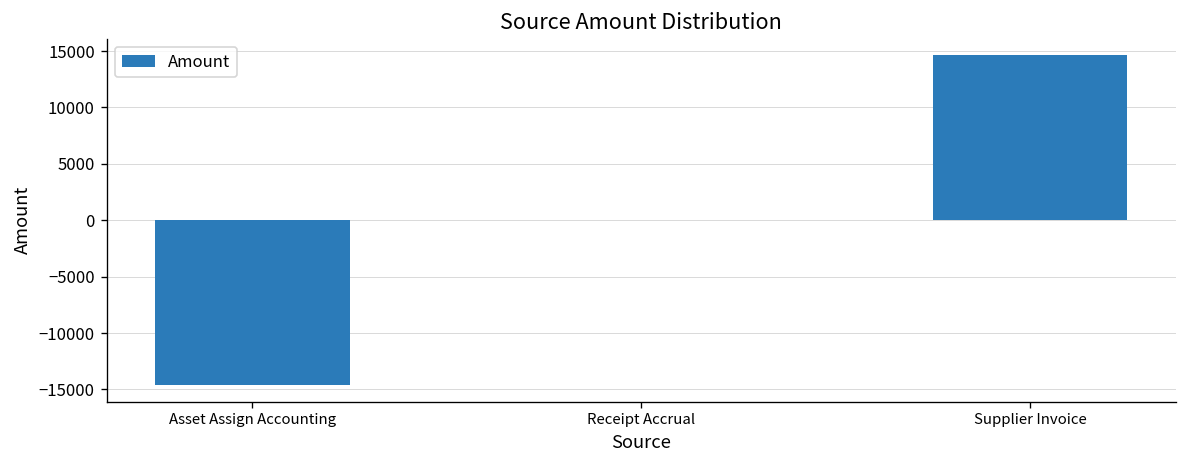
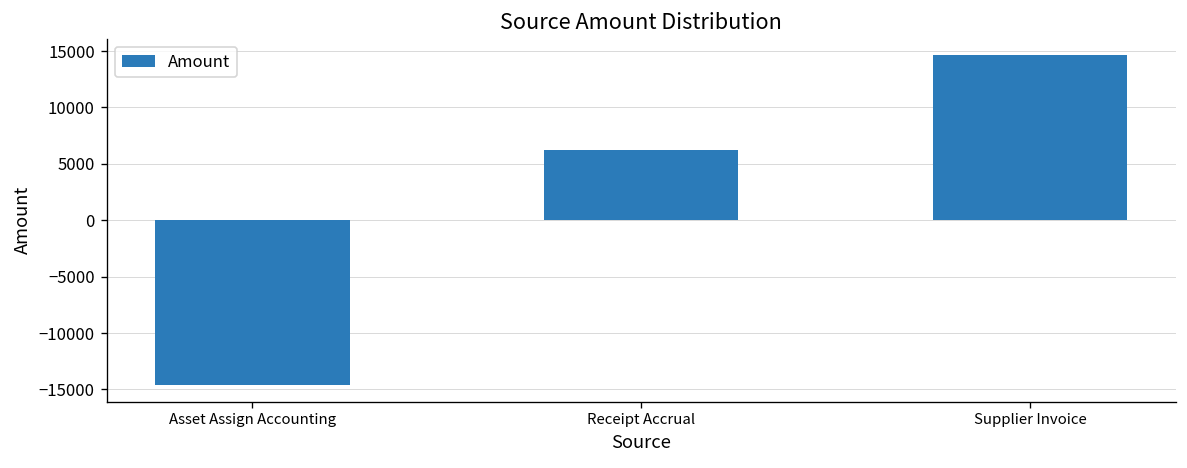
Receipt Accrual: 0 -> 6000
